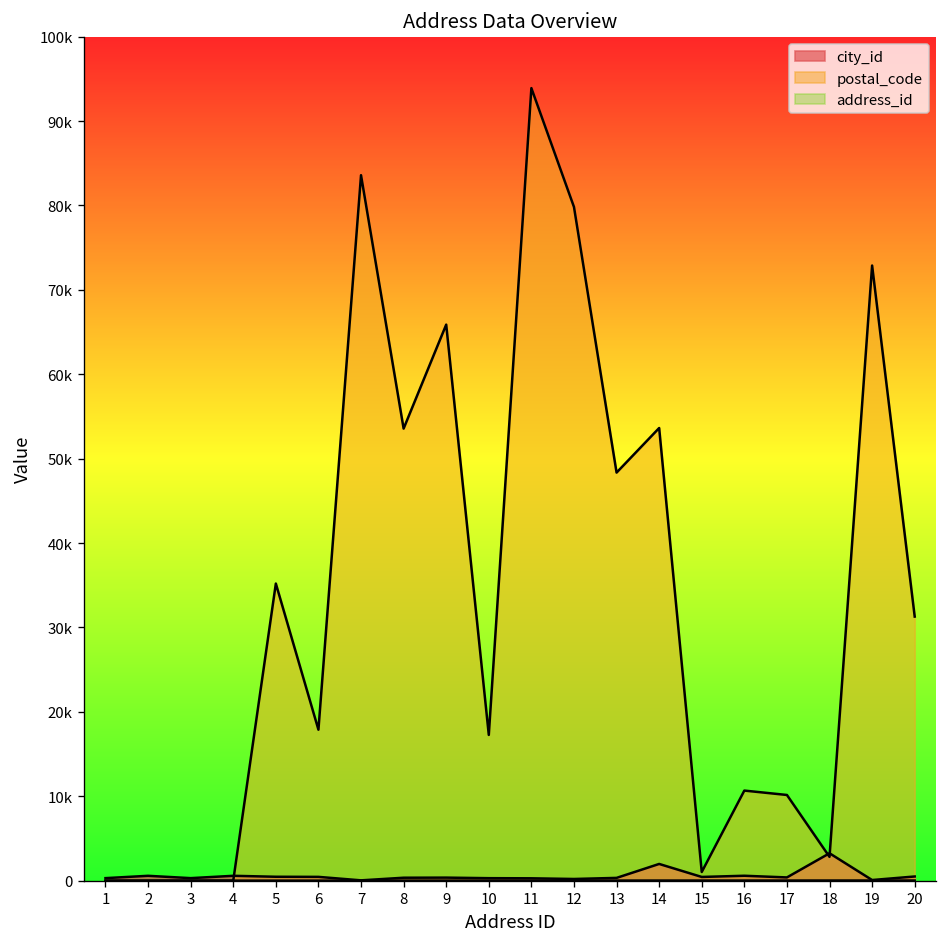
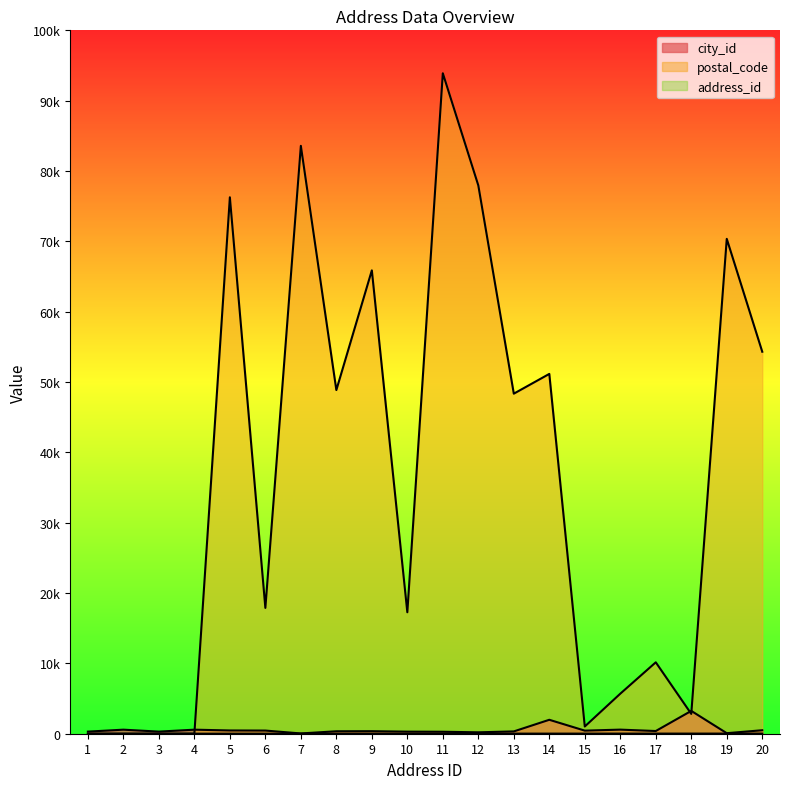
postal_code, 5: 35000 -> 76000
postal_code, 8: 54000 -> 49000
postal_code, 12: 80000 -> 78000
postal_code, 14: 54000 -> 51000
postal_code, 16: 11000 -> 6000
postal_code, 19: 73000 -> 70000
postal_code, 20: 31000 -> 54000
